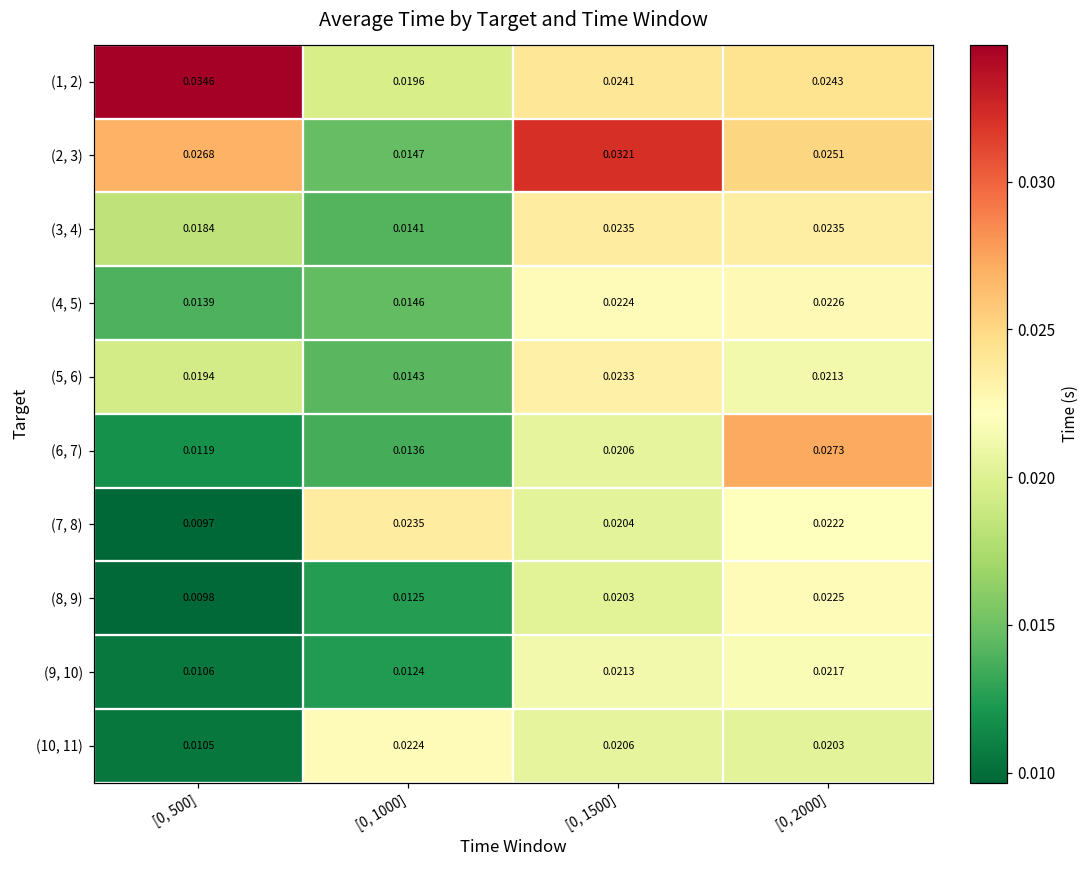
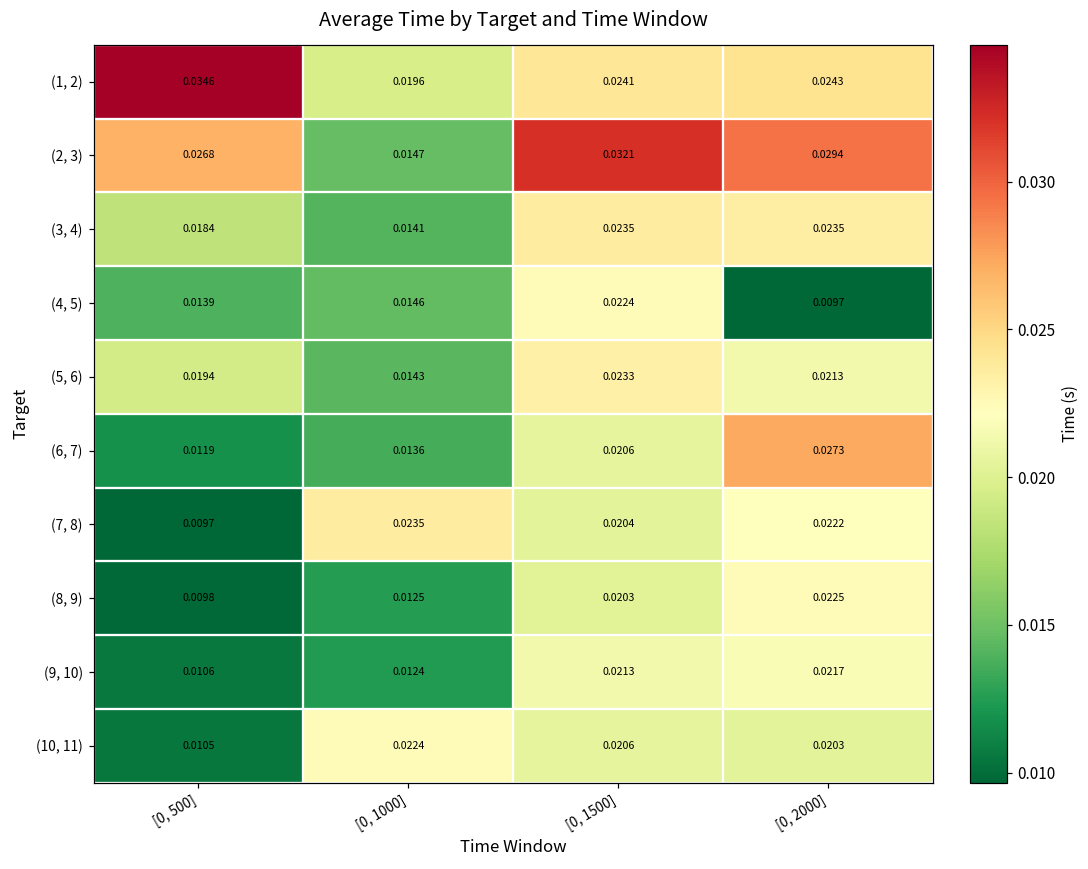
(2, 3), [0, 2000]: 0.0251 -> 0.0294
(4, 5), [0, 2000]: 0.0226 -> 0.0097
